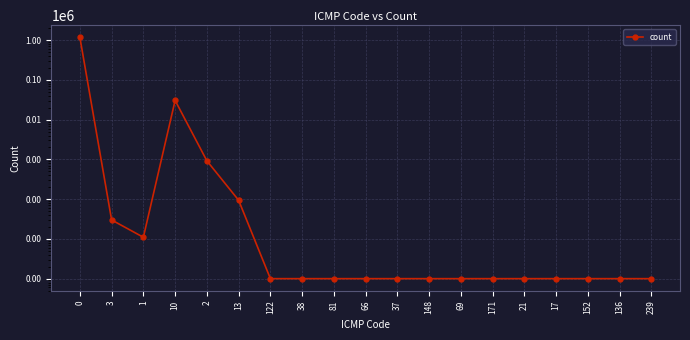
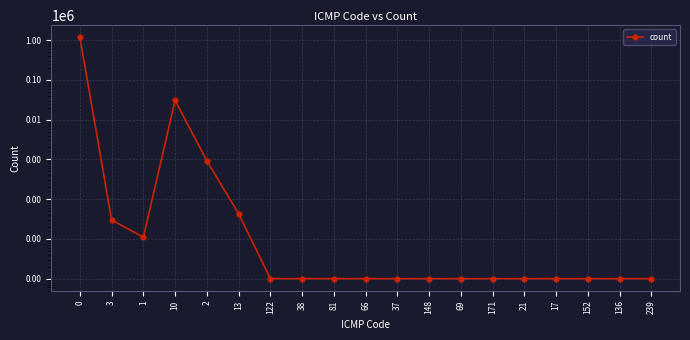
13: 90 -> 40
